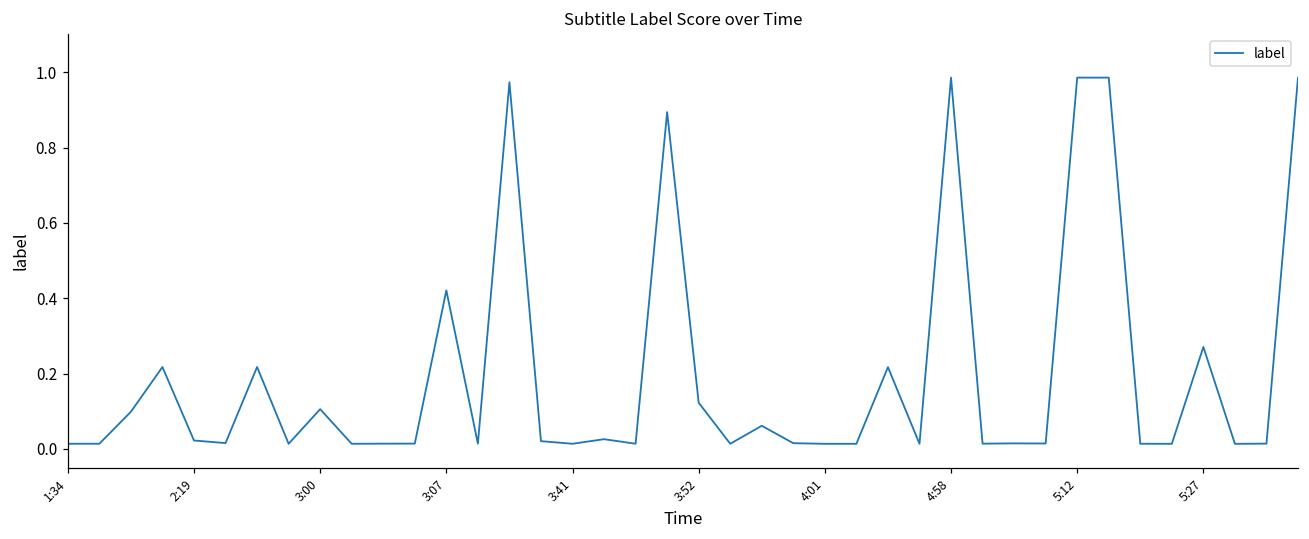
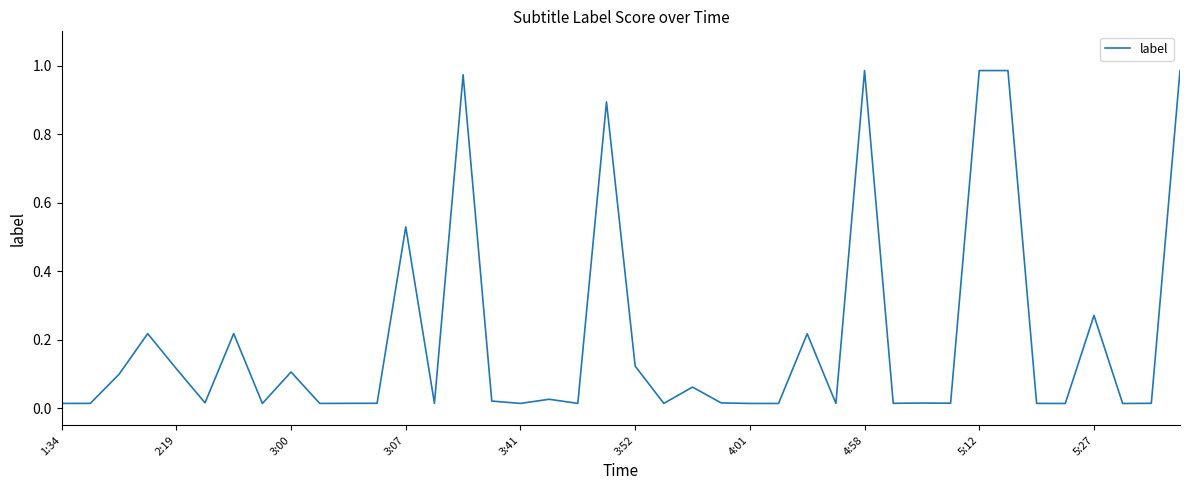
2:19: 0.02 -> 0.12
3:07: 0.42 -> 0.53
